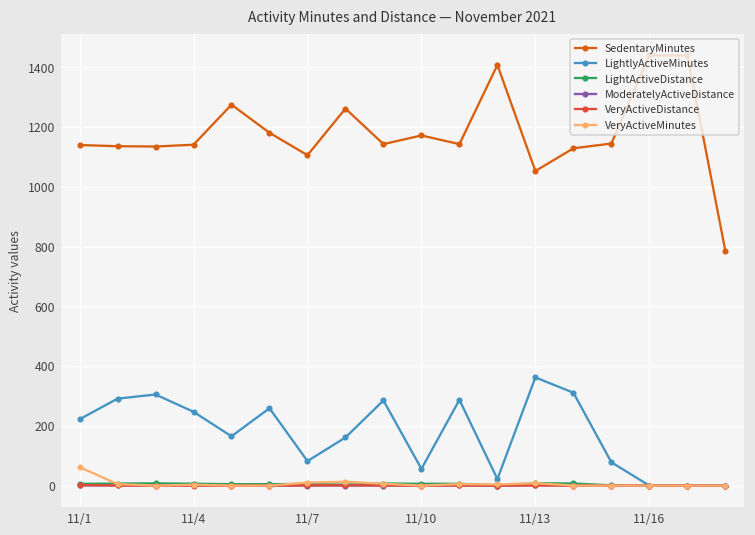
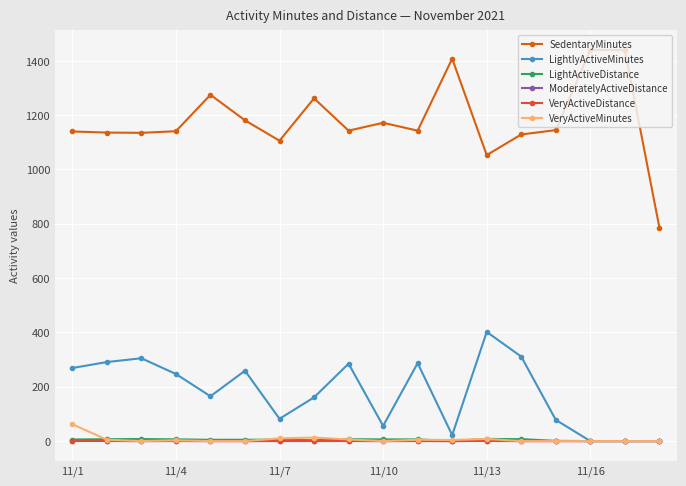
LightlyActiveMinutes, 11/1: 220 -> 270
LightlyActiveMinutes, 11/13: 360 -> 400
